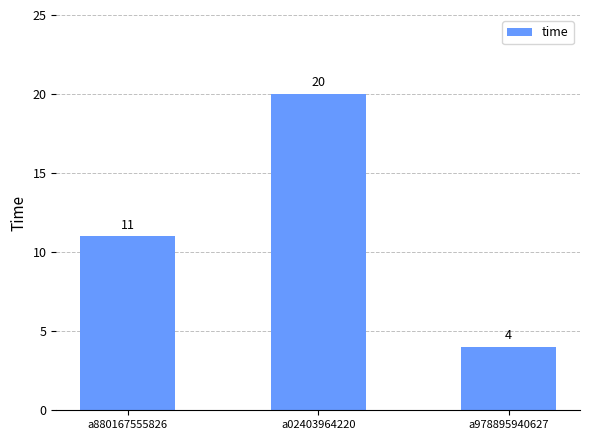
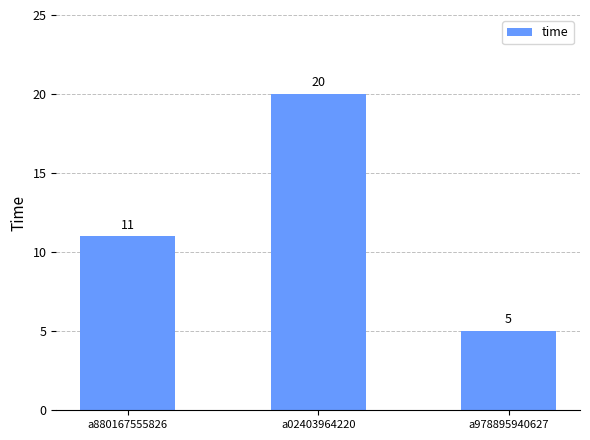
a978895940627: 4 -> 5
